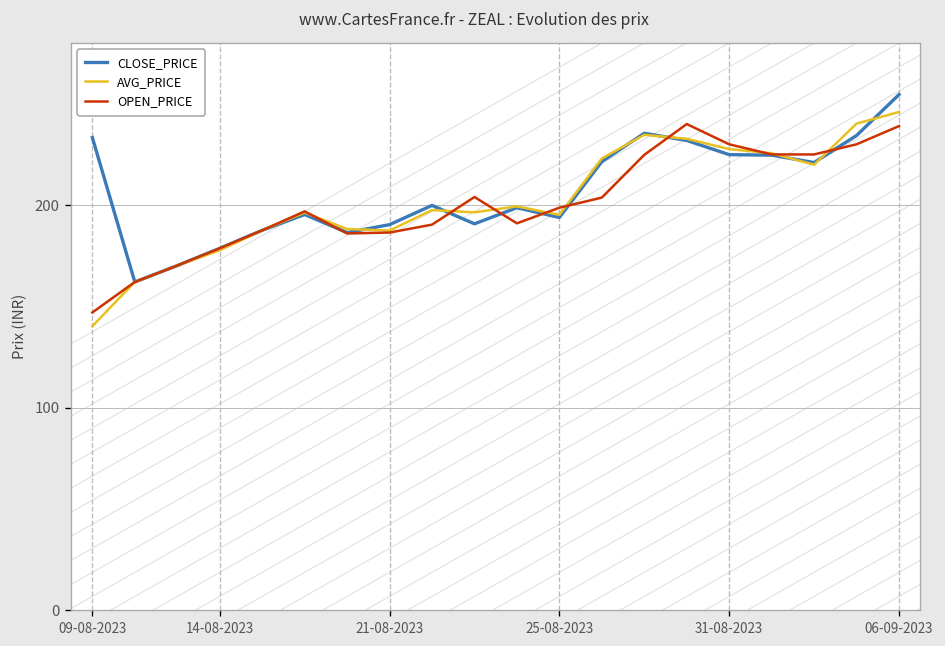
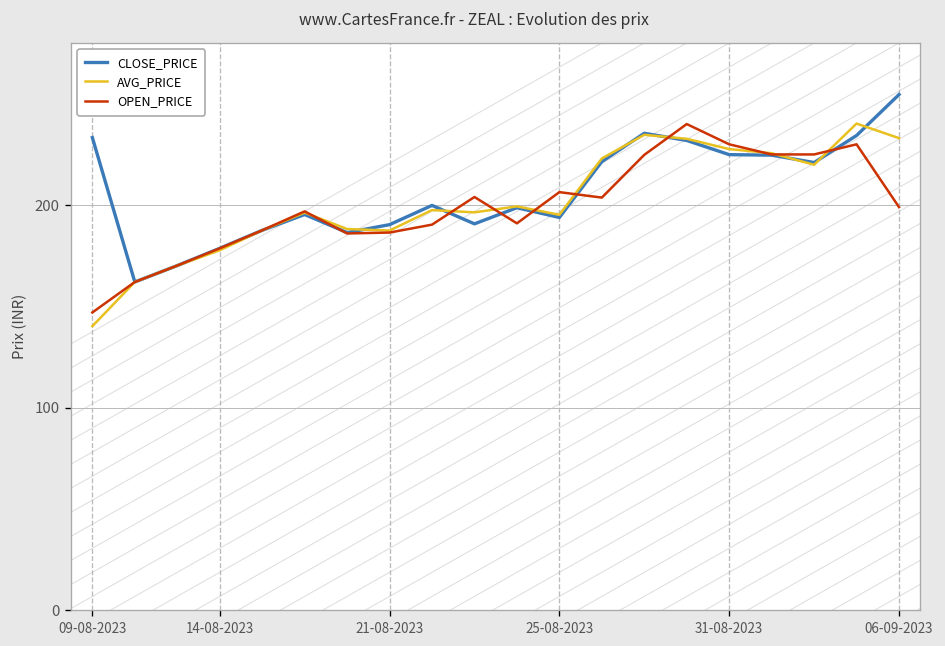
OPEN_PRICE, 25-08-2023: 199 -> 206
AVG_PRICE, 06-09-2023: 246 -> 233
OPEN_PRICE, 06-09-2023: 239 -> 199
